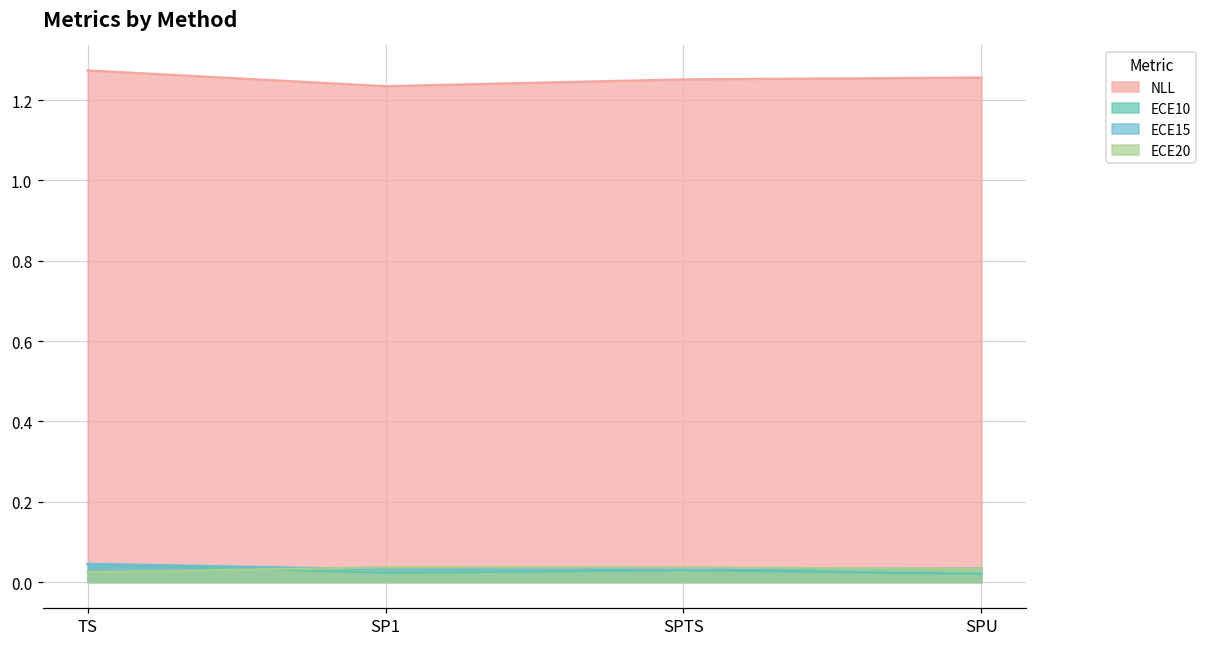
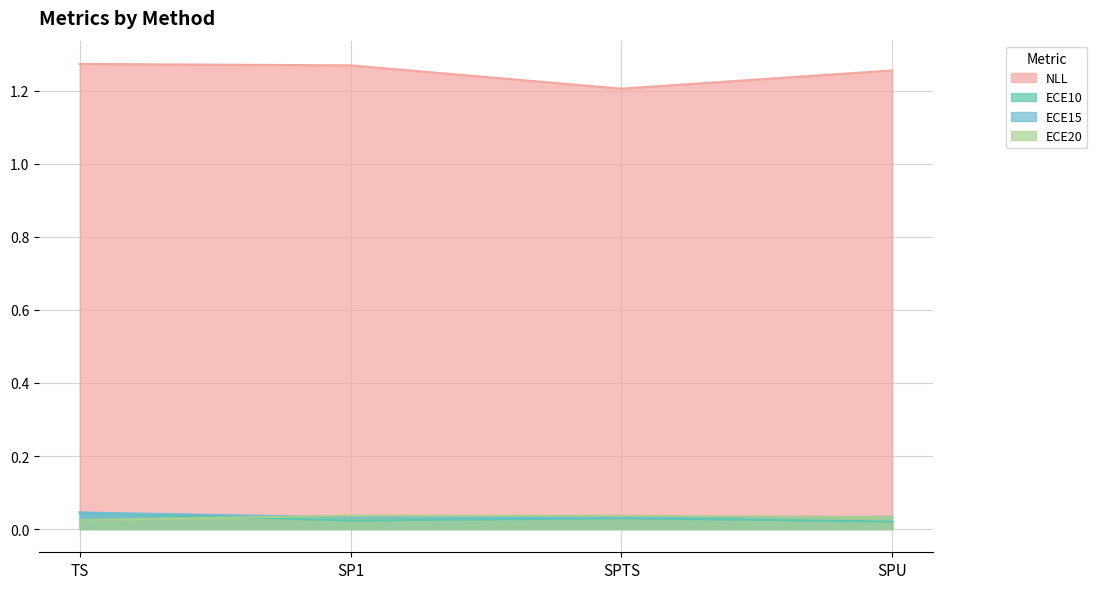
NLL, SP1: 1.23 -> 1.27
NLL, SPTS: 1.25 -> 1.21
